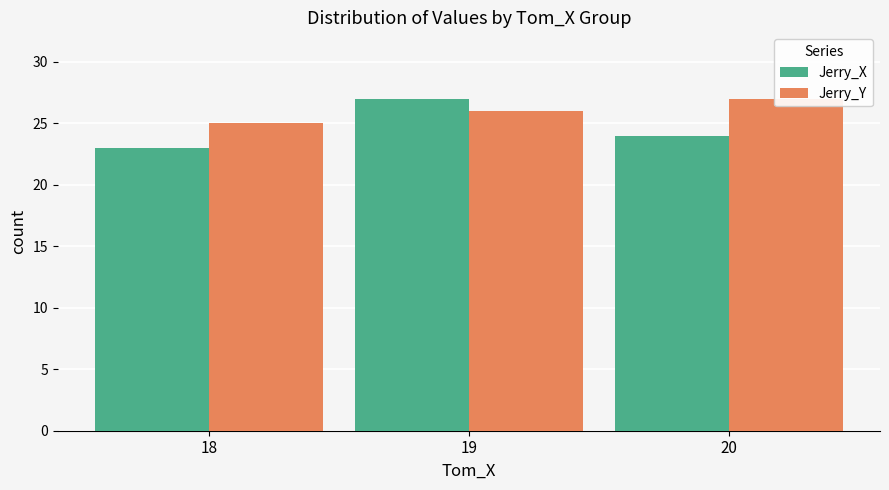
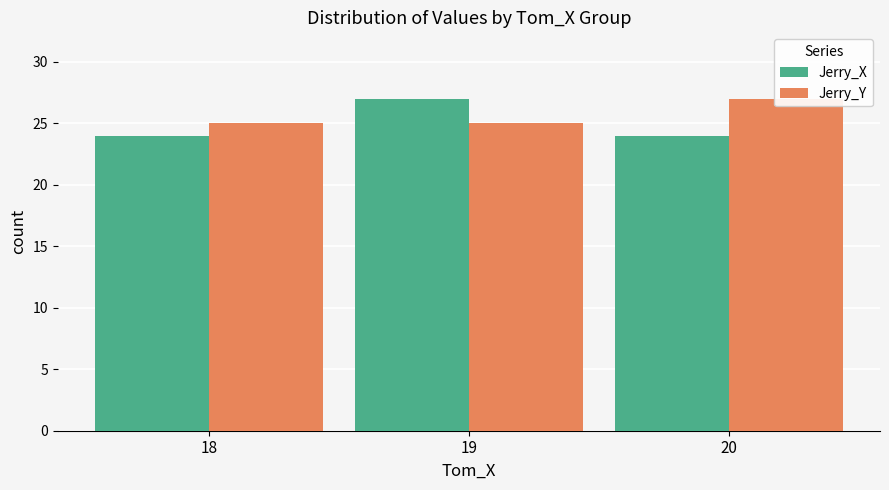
Jerry_X, 18: 23 -> 24
Jerry_Y, 19: 26 -> 25
